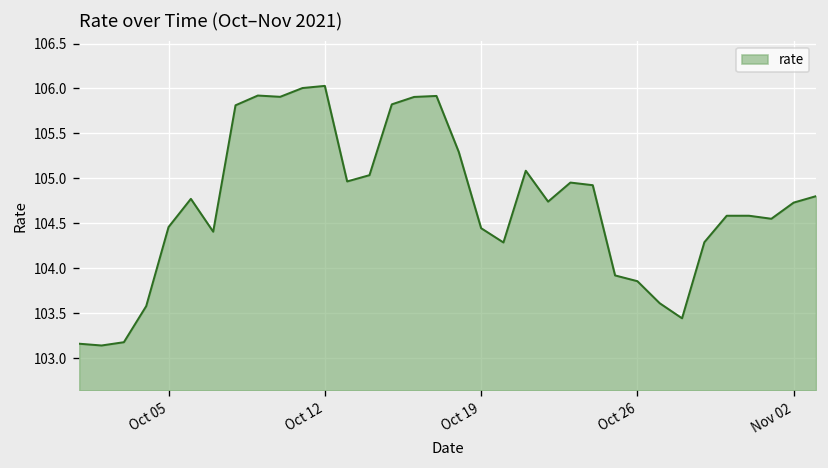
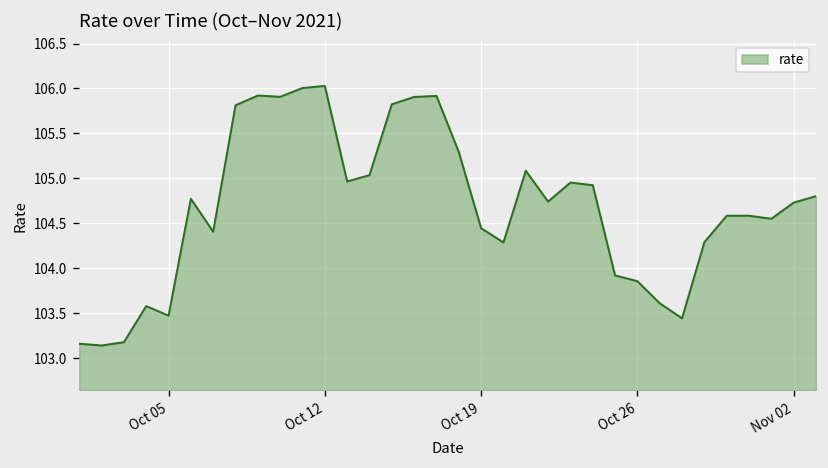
Oct 05: 104.5 -> 103.5
